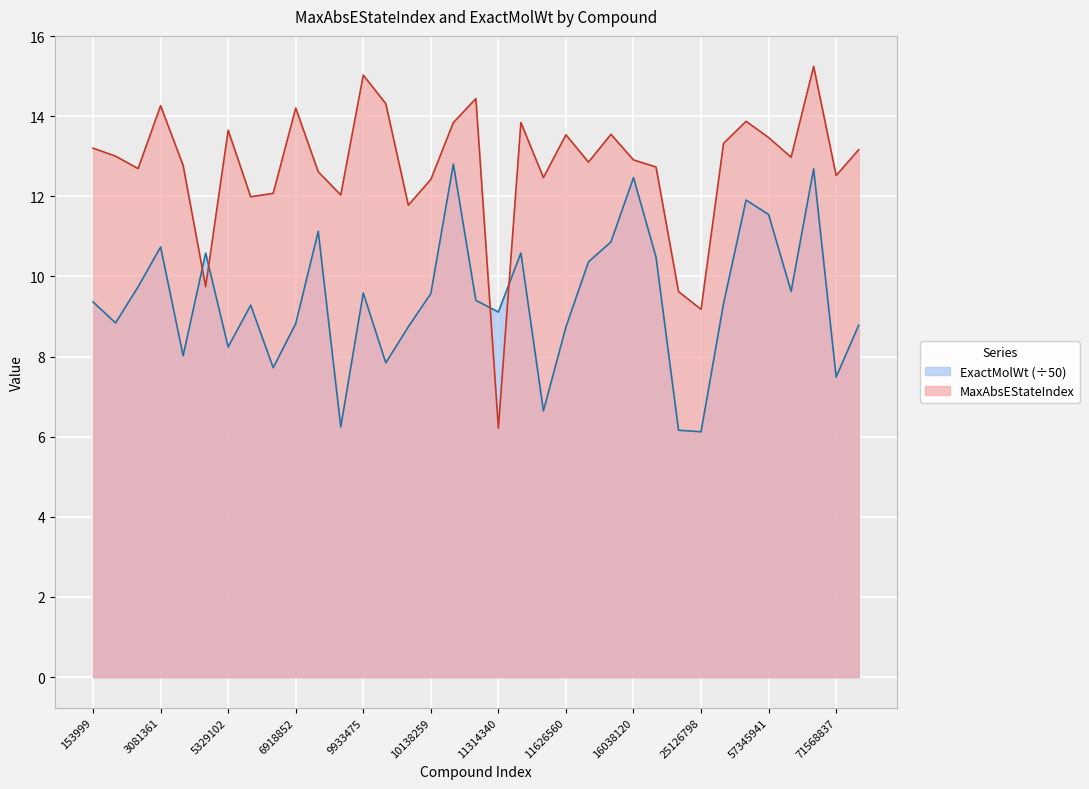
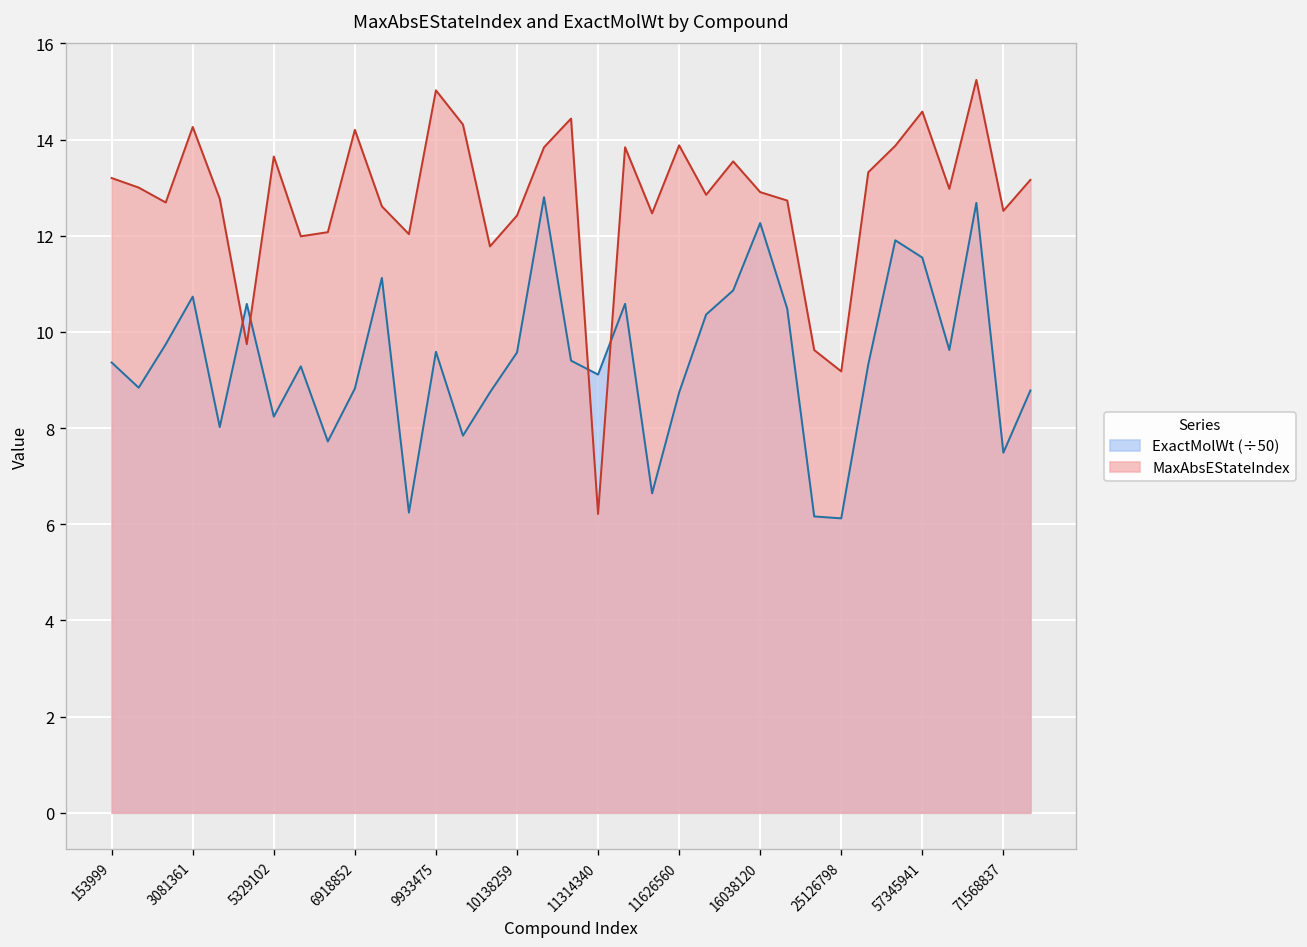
MaxAbsEStateIndex, 11626560: 13.5 -> 13.9
ExactMolWt (÷50), 16038120: 12.5 -> 12.3
MaxAbsEStateIndex, 57345941: 13.5 -> 14.6
